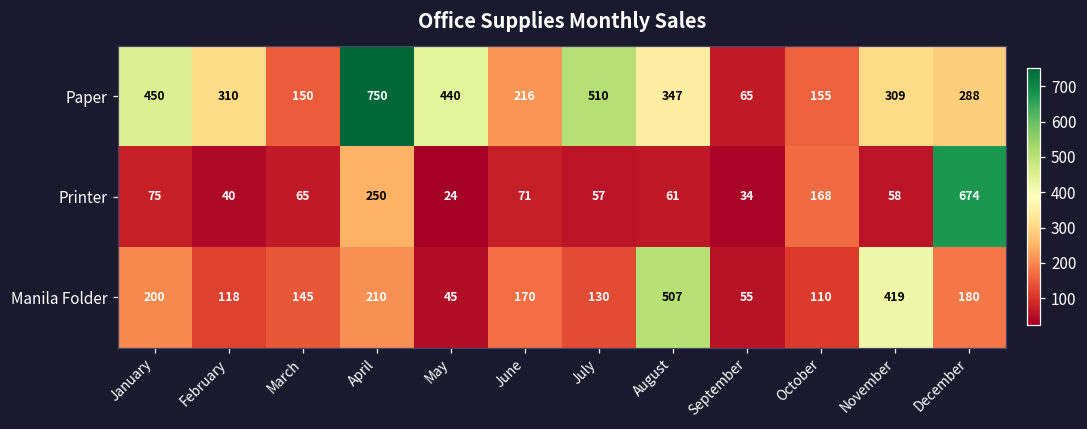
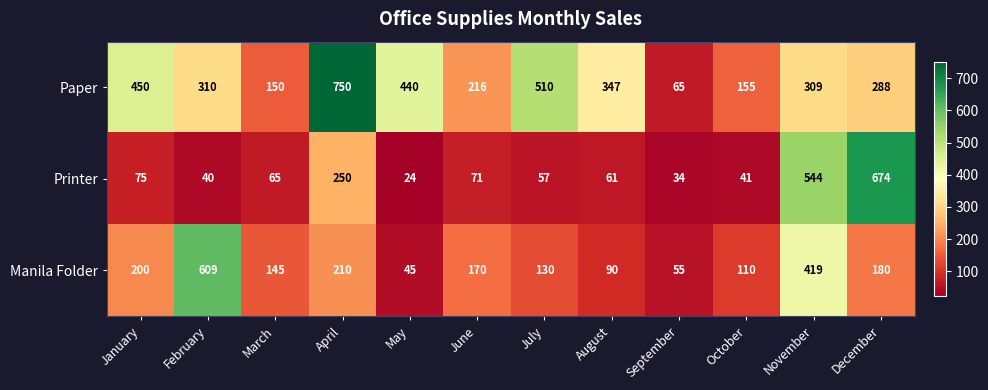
Printer, October: 168 -> 41
Printer, November: 58 -> 544
Manila Folder, February: 118 -> 609
Manila Folder, August: 507 -> 90
